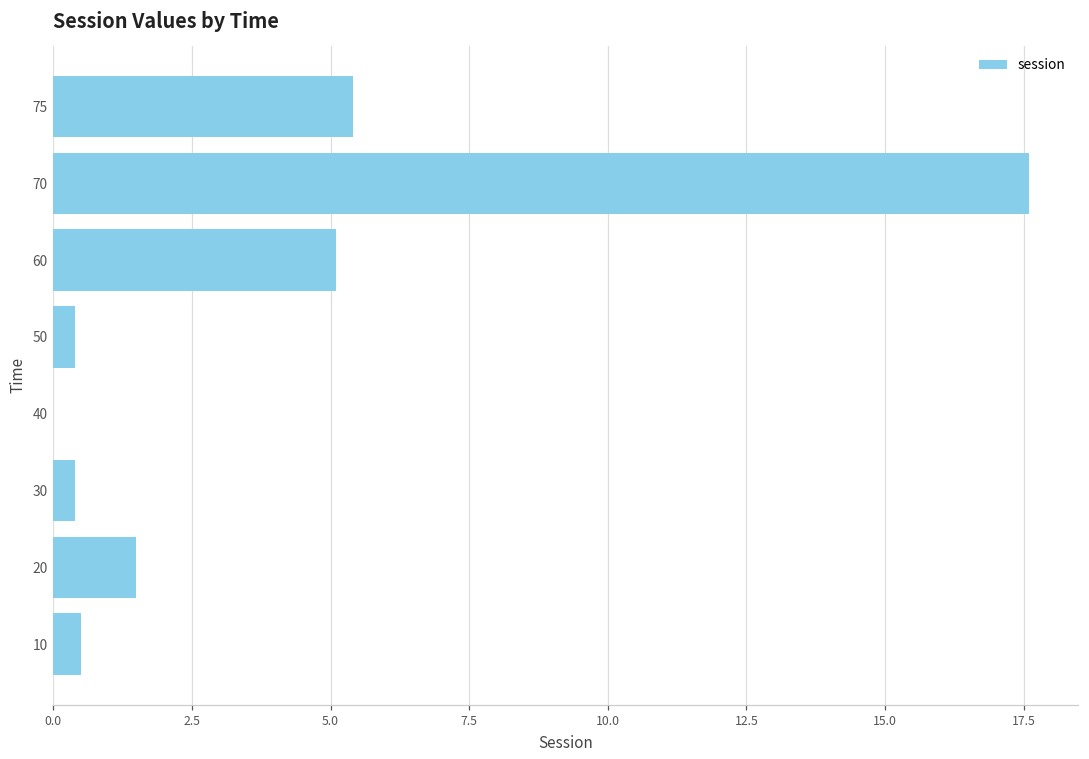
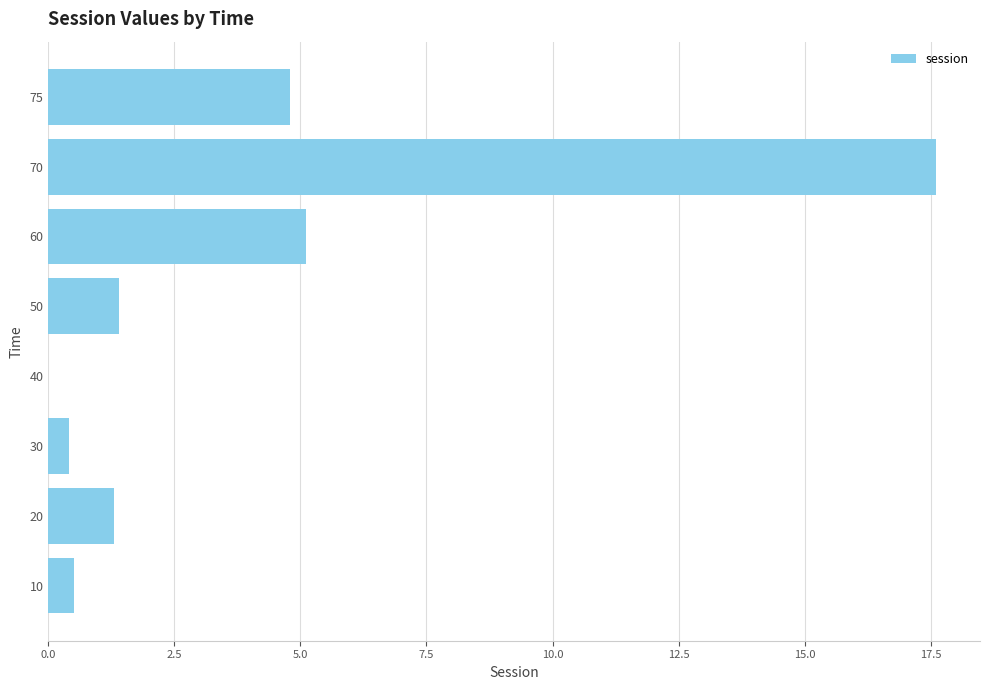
75: 5.4 -> 4.8
50: 0.4 -> 1.4
20: 1.5 -> 1.3
